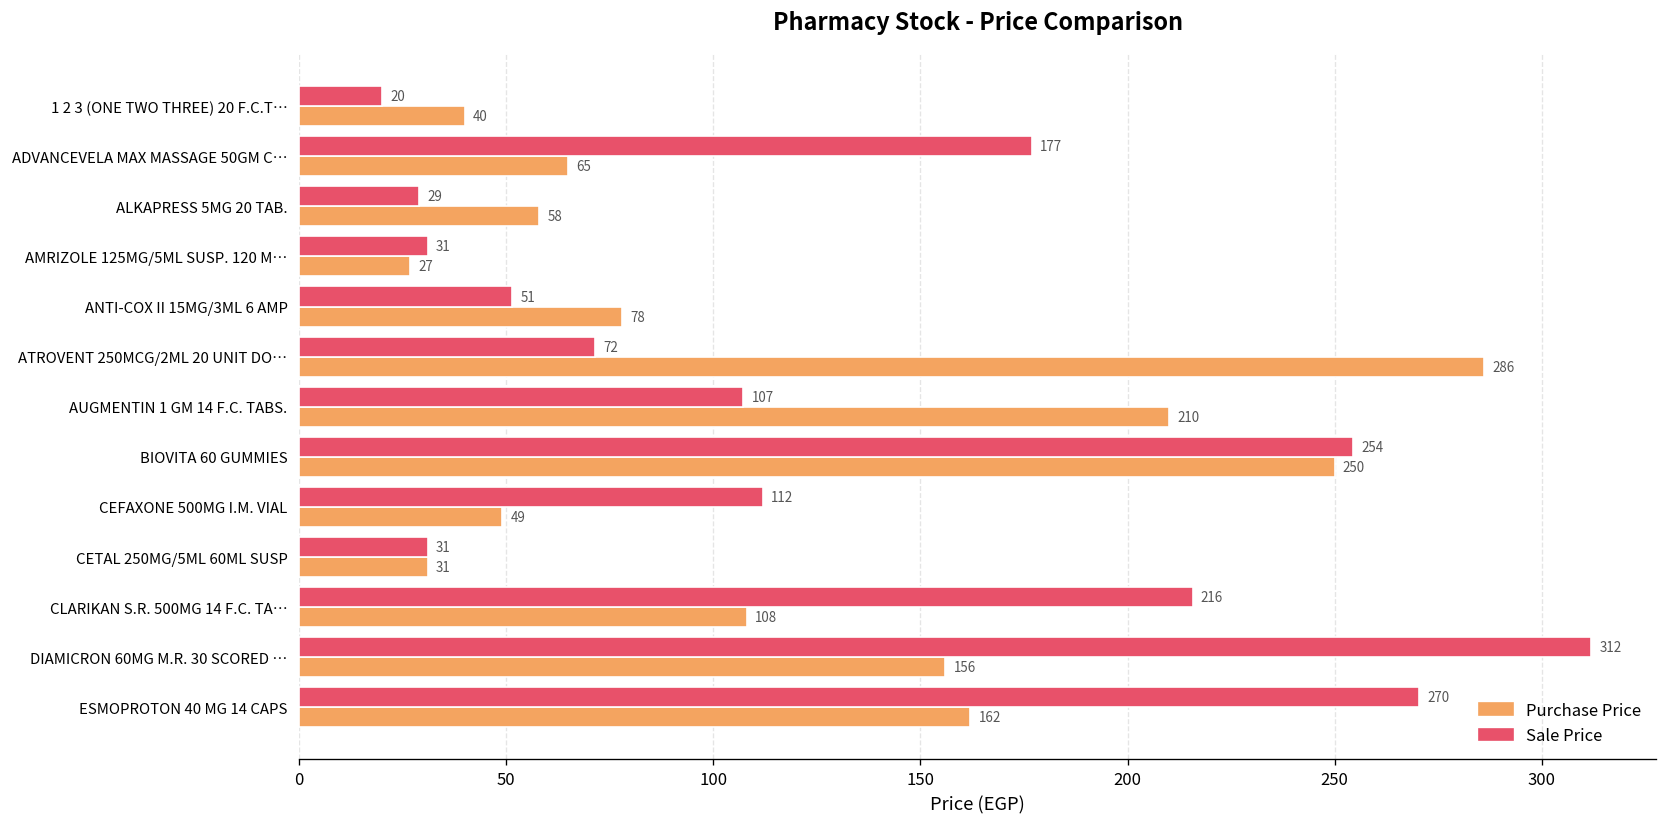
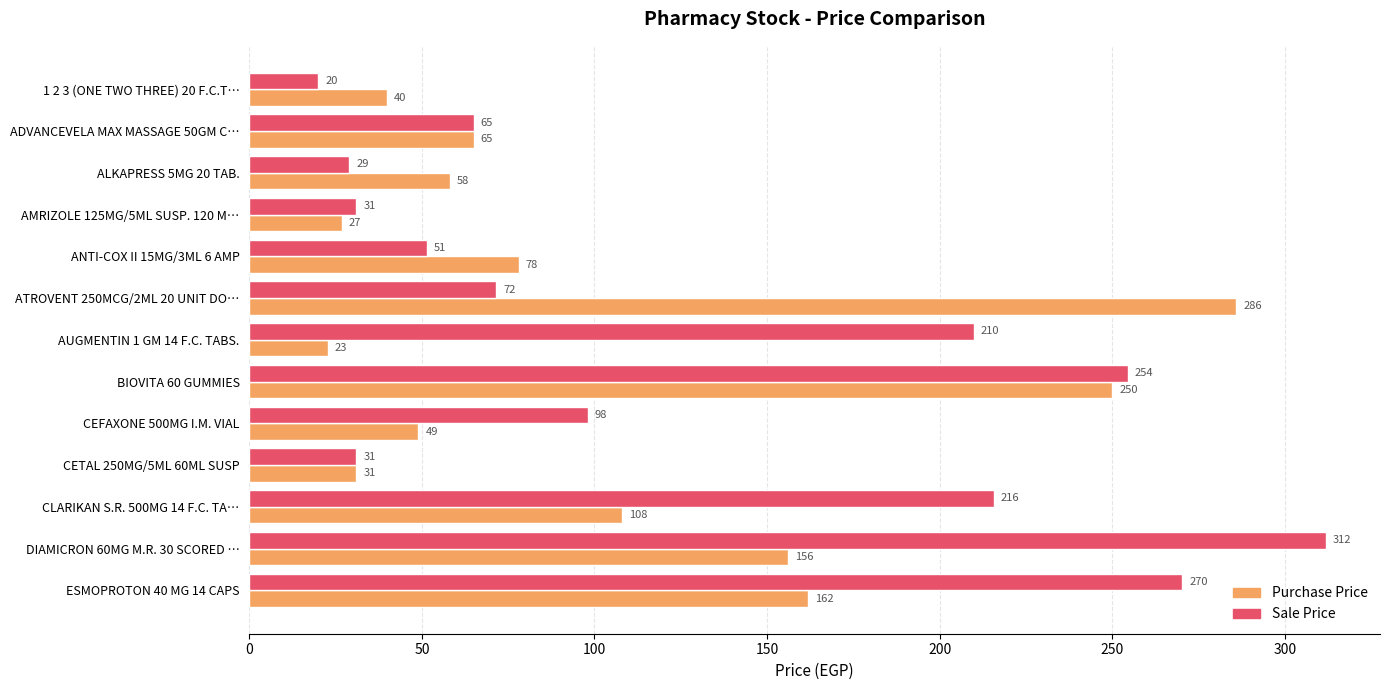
Sale Price, ADVANCEVELA MAX MASSAGE 50GM C…: 177 -> 65
Sale Price, AUGMENTIN 1 GM 14 F.C. TABS.: 107 -> 210
Purchase Price, AUGMENTIN 1 GM 14 F.C. TABS.: 210 -> 23
Sale Price, CEFAXONE 500MG I.M. VIAL: 112 -> 98
